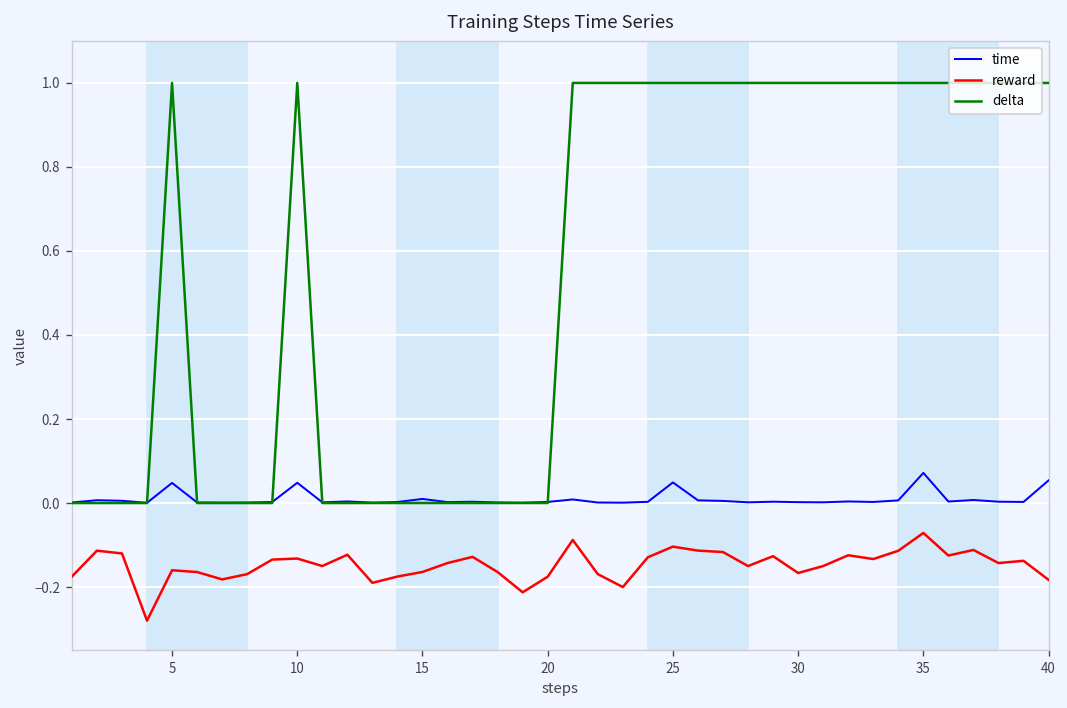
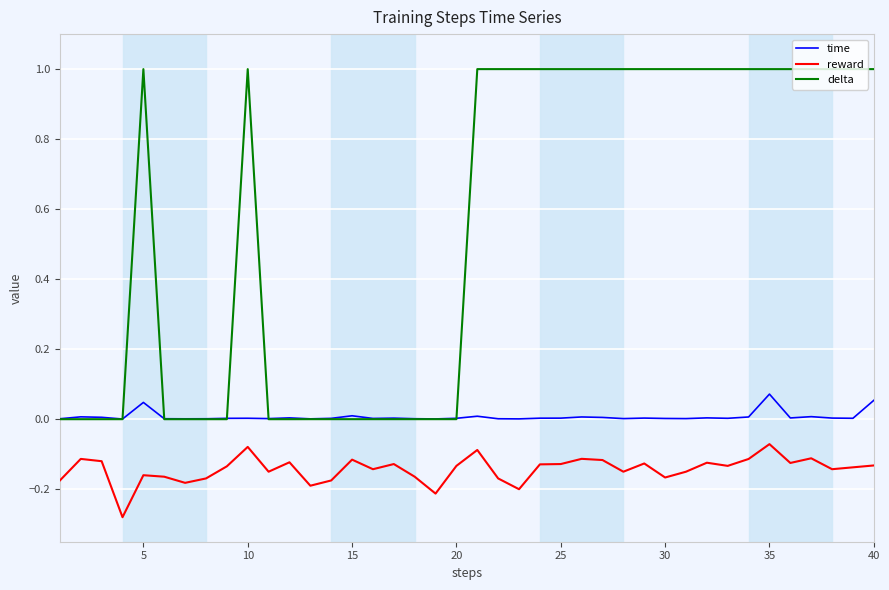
time, 10: 0.05 -> 0.00
reward, 10: -0.13 -> -0.08
reward, 15: -0.16 -> -0.12
reward, 20: -0.18 -> -0.13
time, 25: 0.05 -> 0.00
reward, 25: -0.10 -> -0.13
reward, 40: -0.18 -> -0.13
